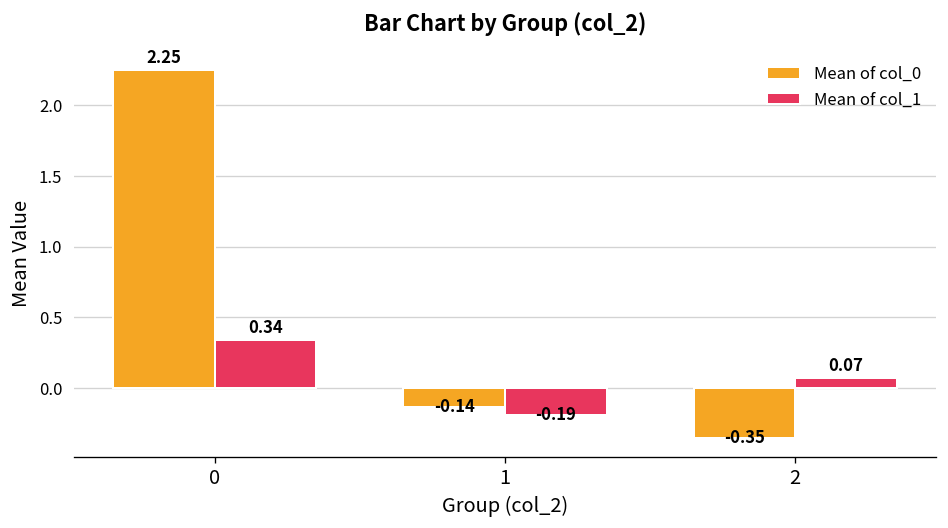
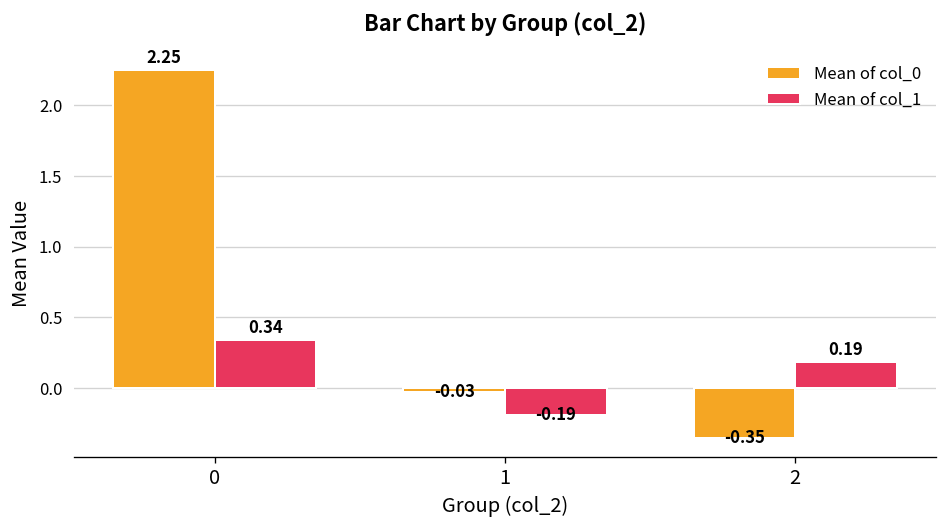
Mean of col_0, 1: -0.14 -> -0.03
Mean of col_1, 2: 0.07 -> 0.19
